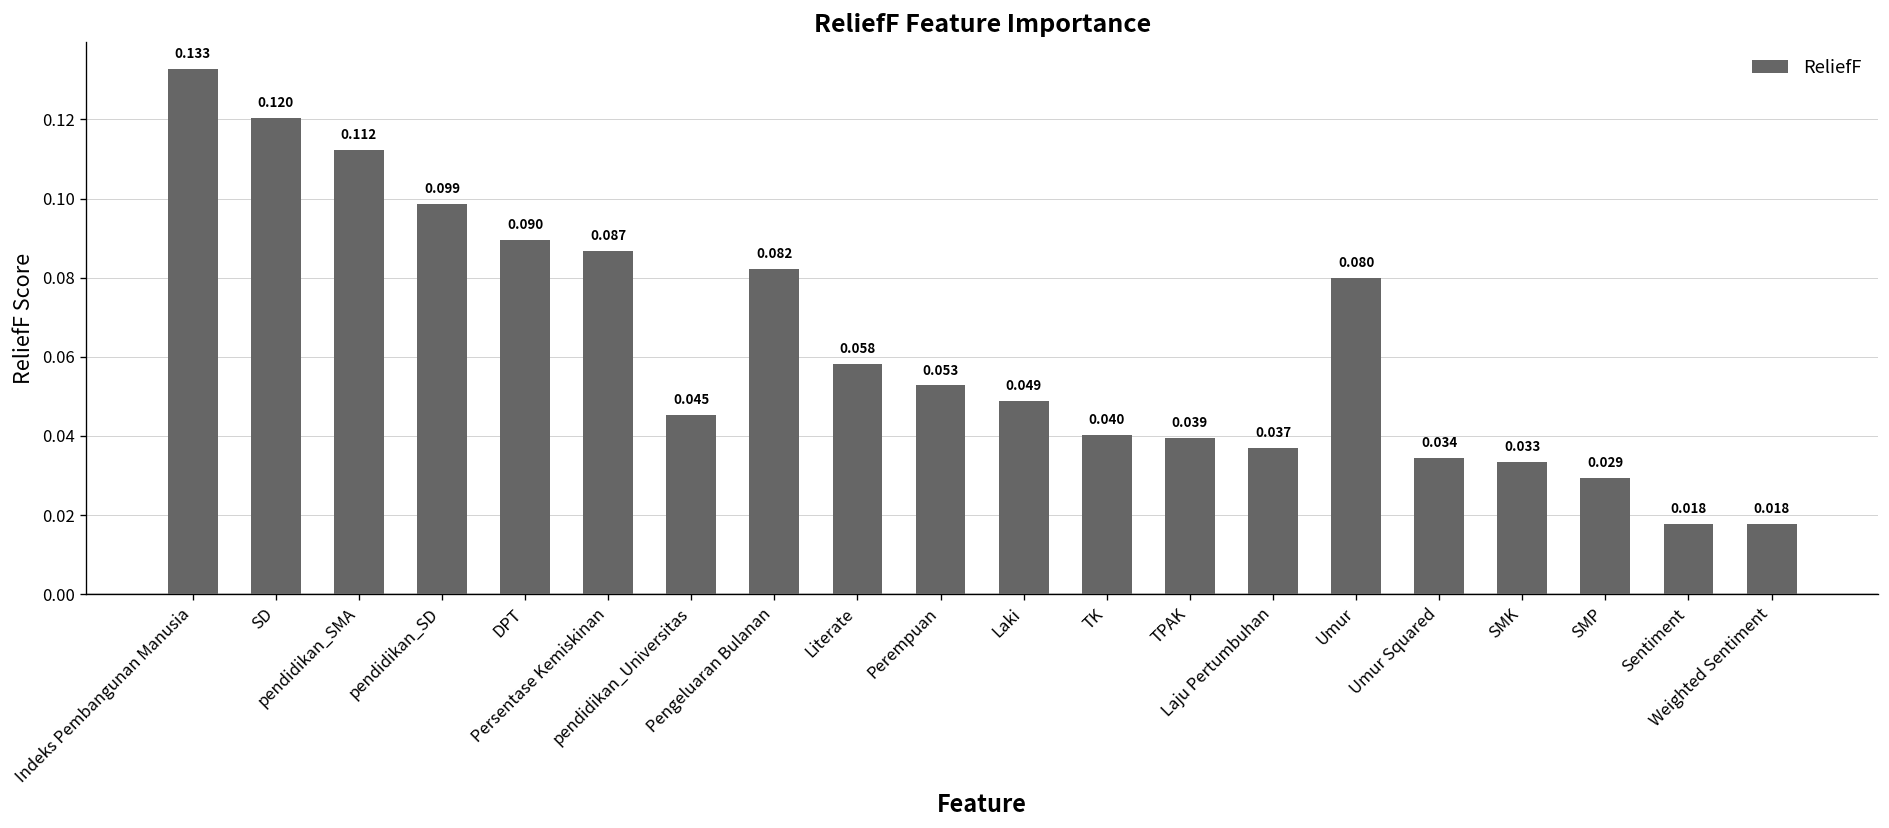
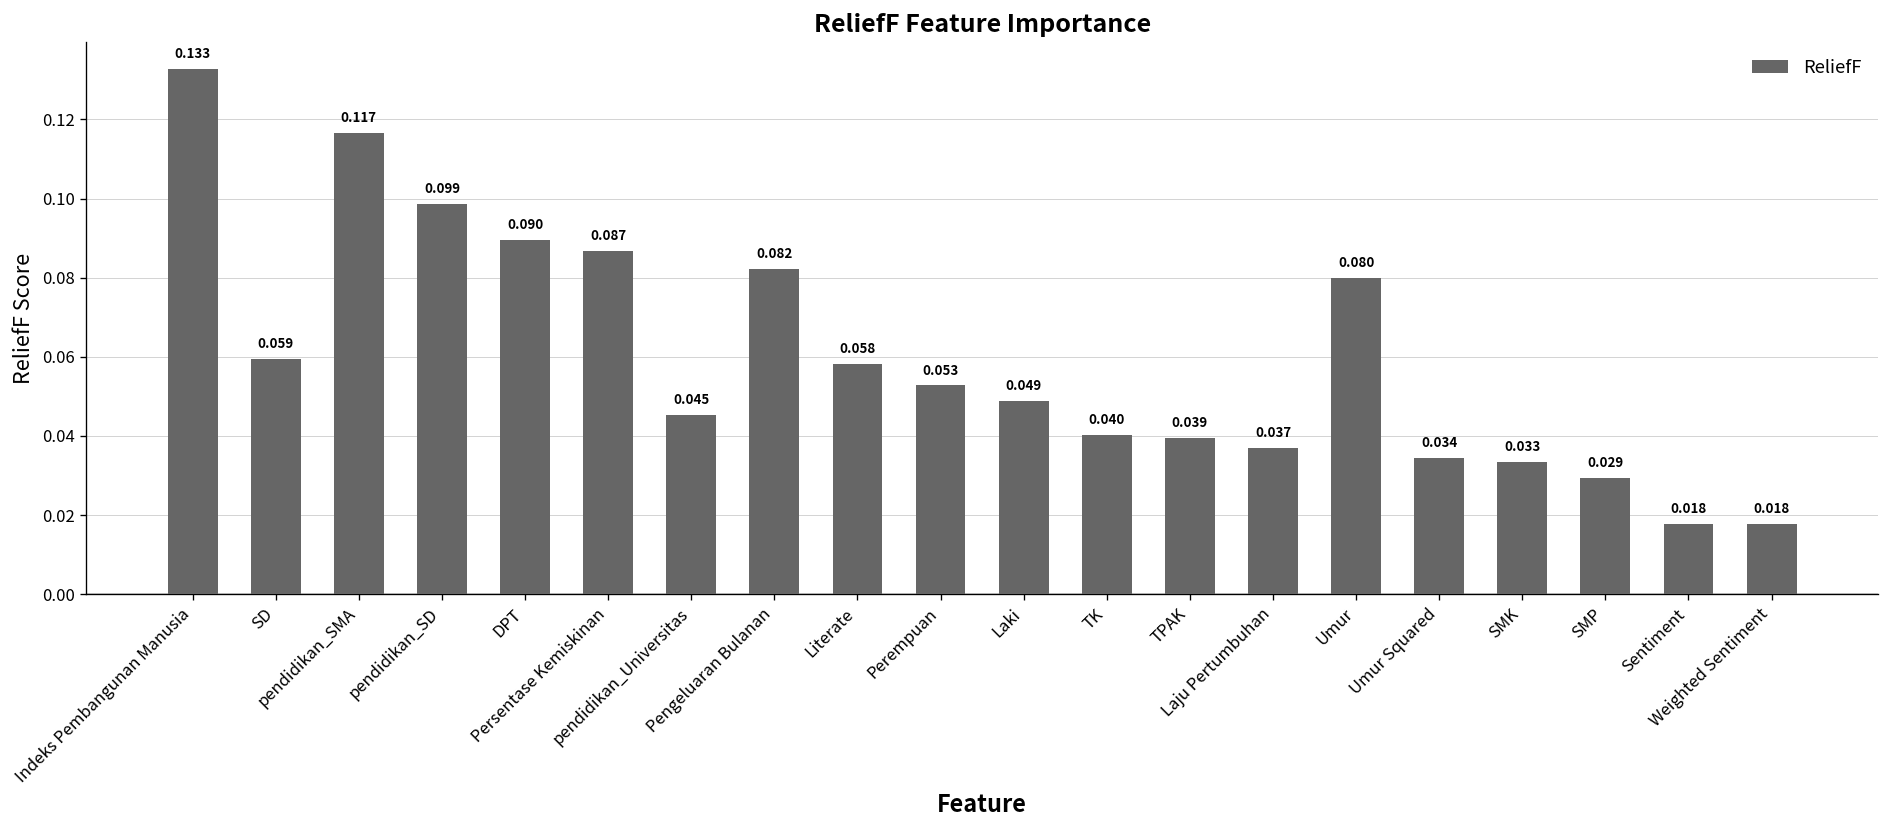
SD: 0.120 -> 0.059
pendidikan_SMA: 0.112 -> 0.117
